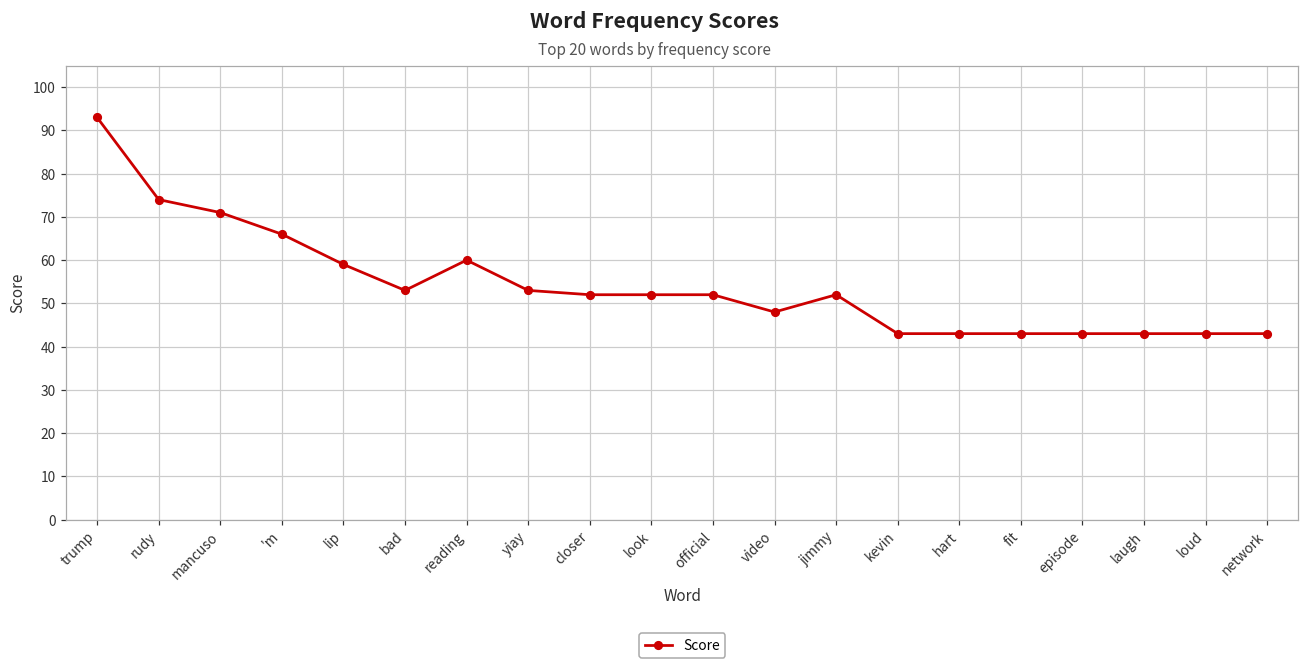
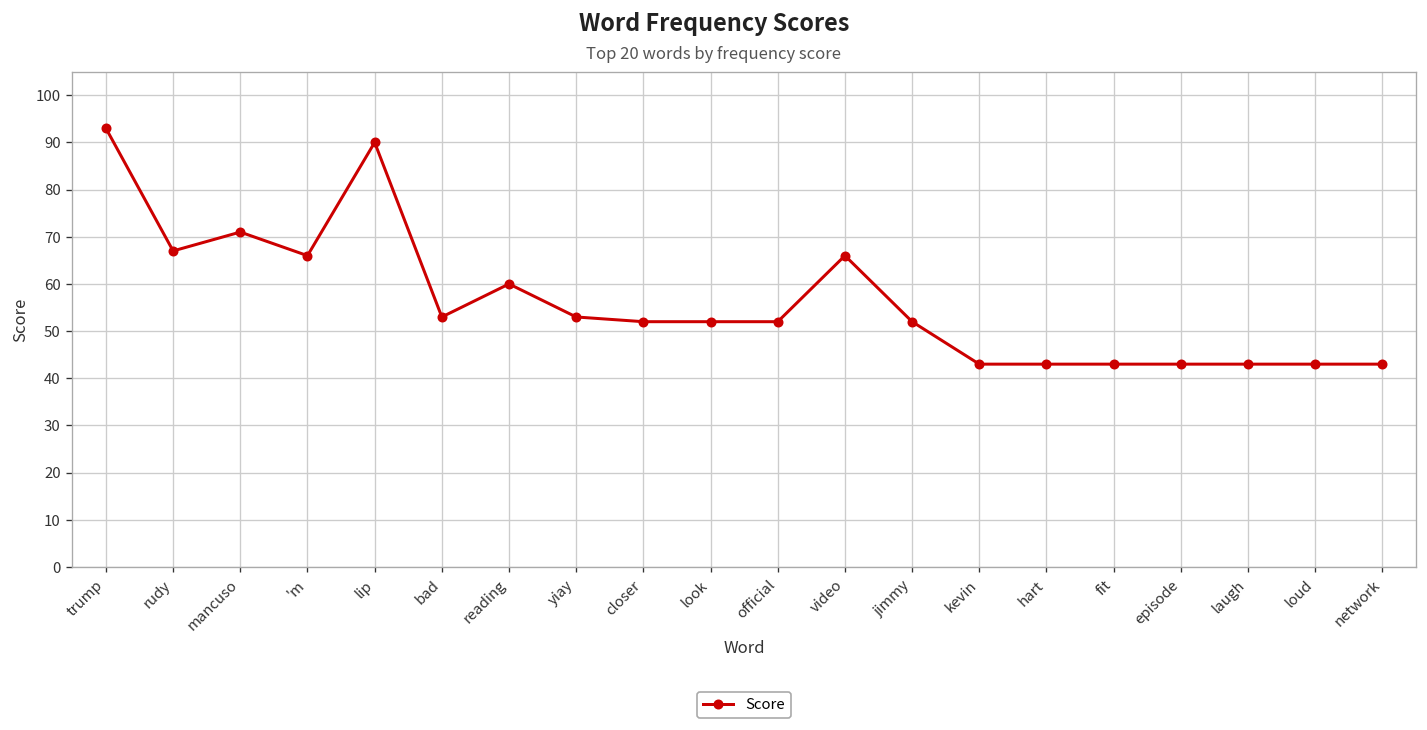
rudy: 74 -> 67
lip: 59 -> 90
video: 48 -> 66
